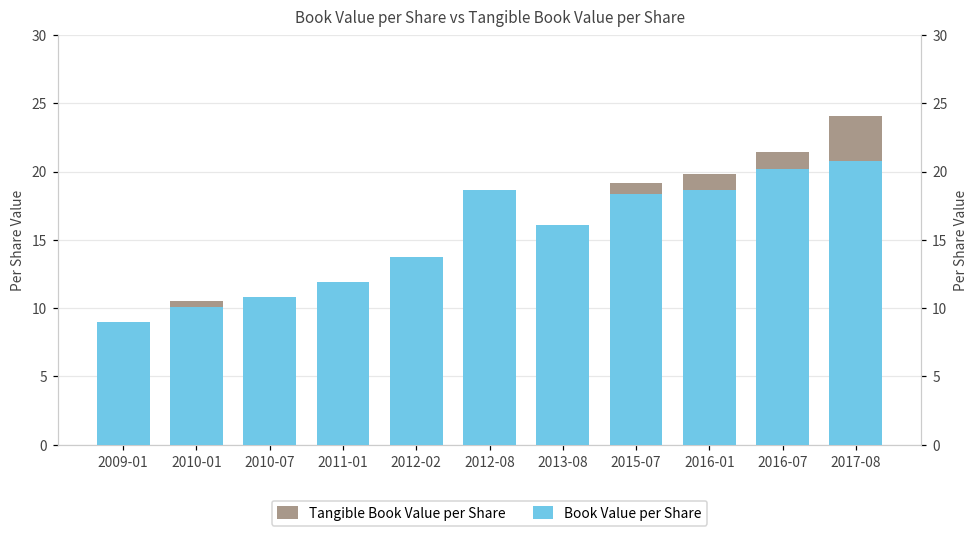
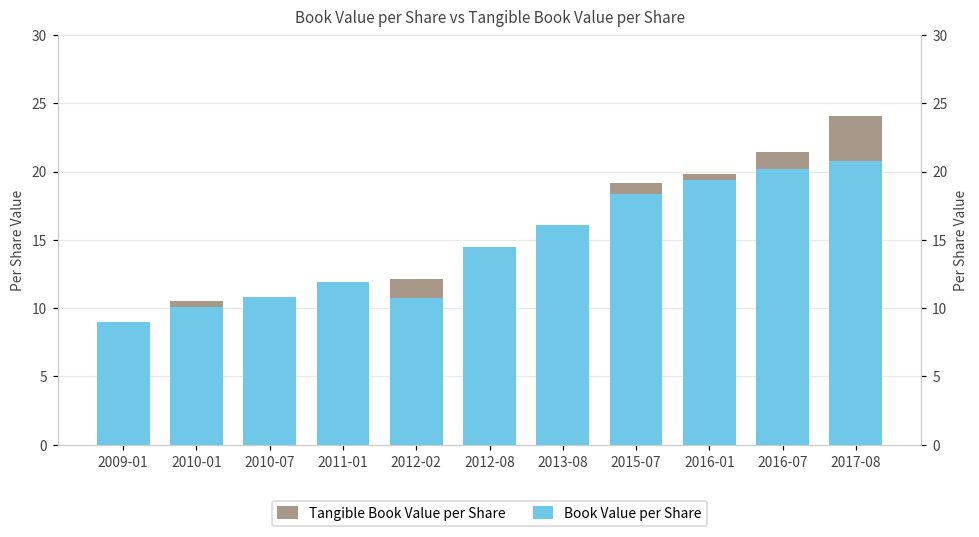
Book Value per Share, 2012-02: 13.8 -> 10.8
Book Value per Share, 2012-08: 18.7 -> 14.4
Book Value per Share, 2016-01: 18.6 -> 19.4
